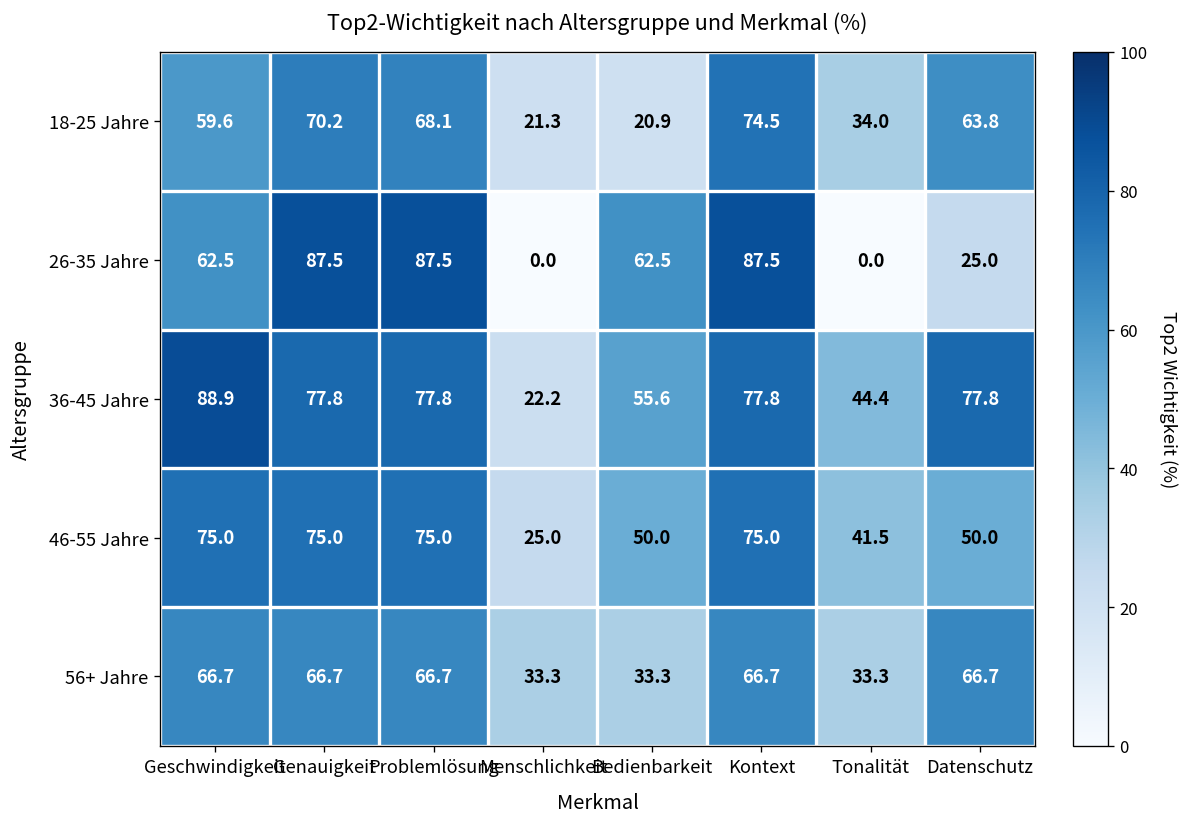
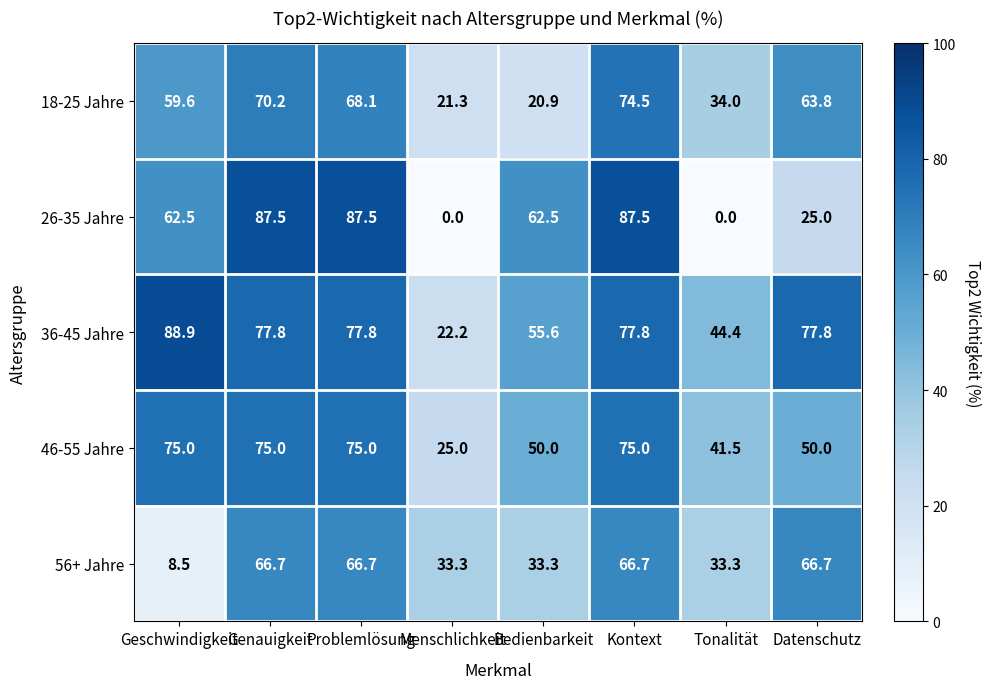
56+ Jahre, Geschwindigkeit: 66.7 -> 8.5
